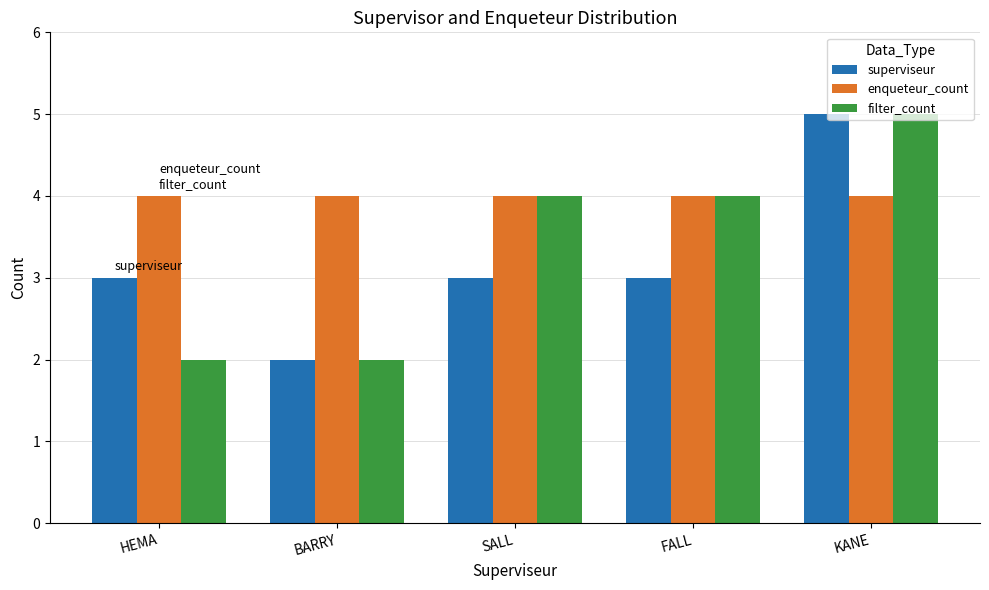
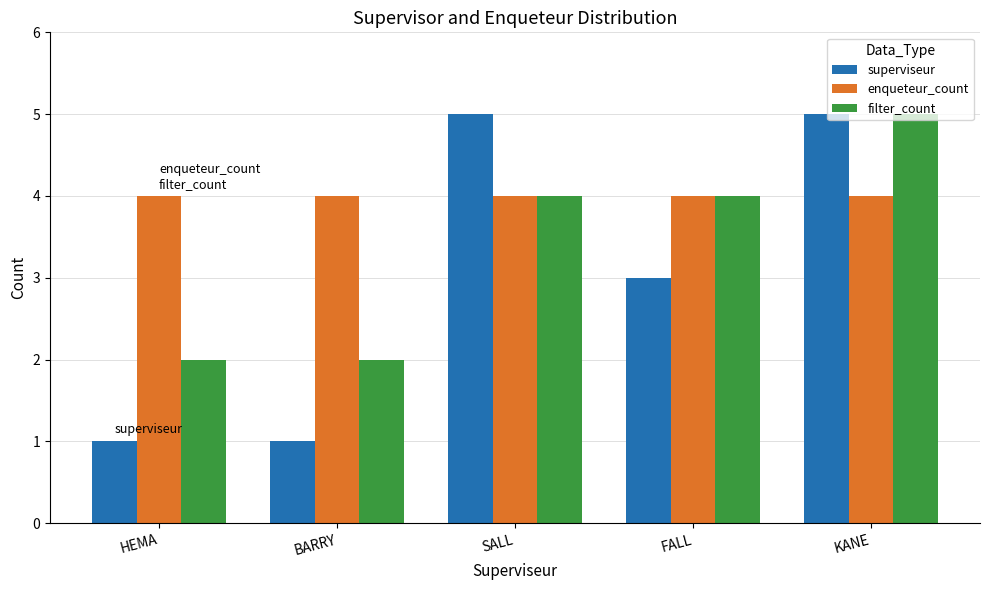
superviseur, HEMA: 3 -> 1
superviseur, BARRY: 2 -> 1
superviseur, SALL: 3 -> 5
